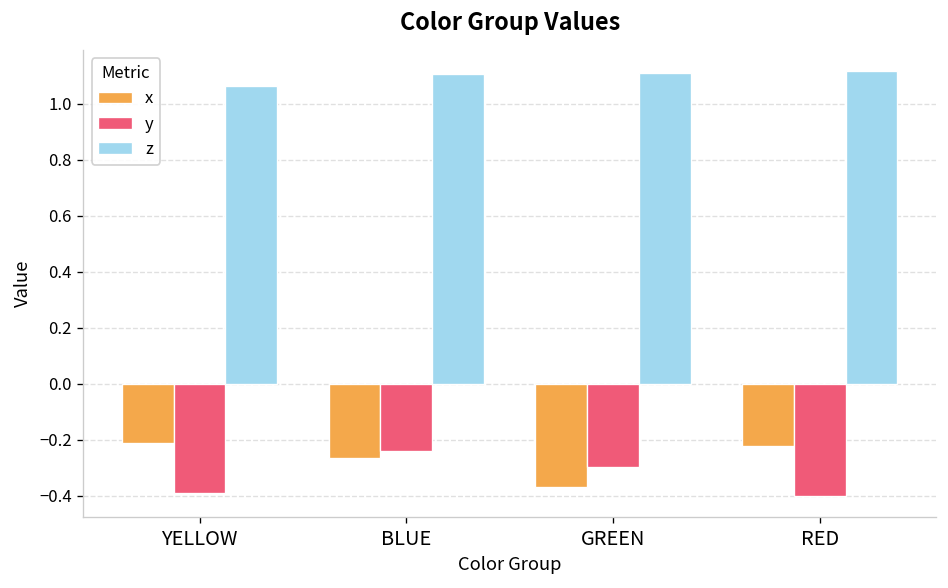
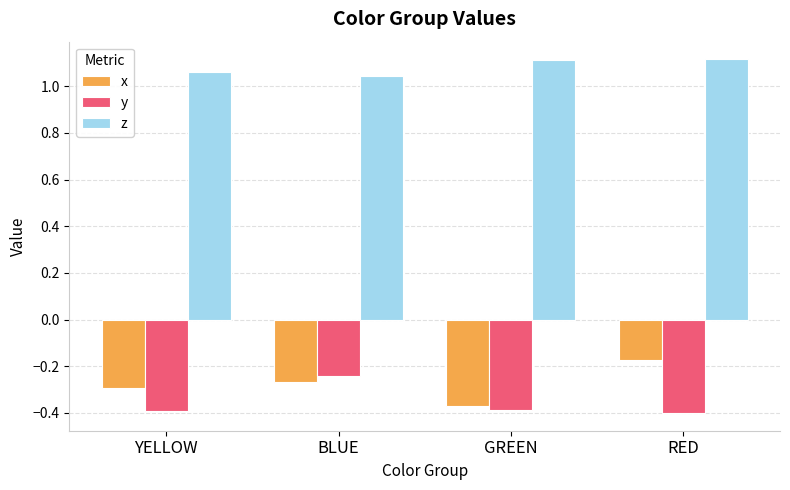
x, YELLOW: -0.21 -> -0.29
z, BLUE: 1.11 -> 1.04
y, GREEN: -0.30 -> -0.39
x, RED: -0.22 -> -0.17
